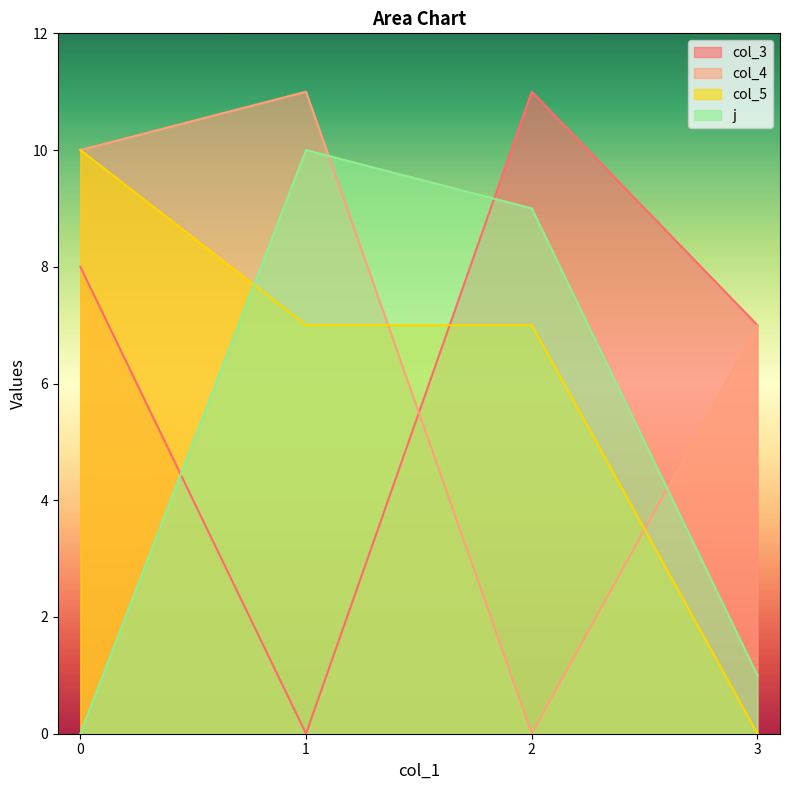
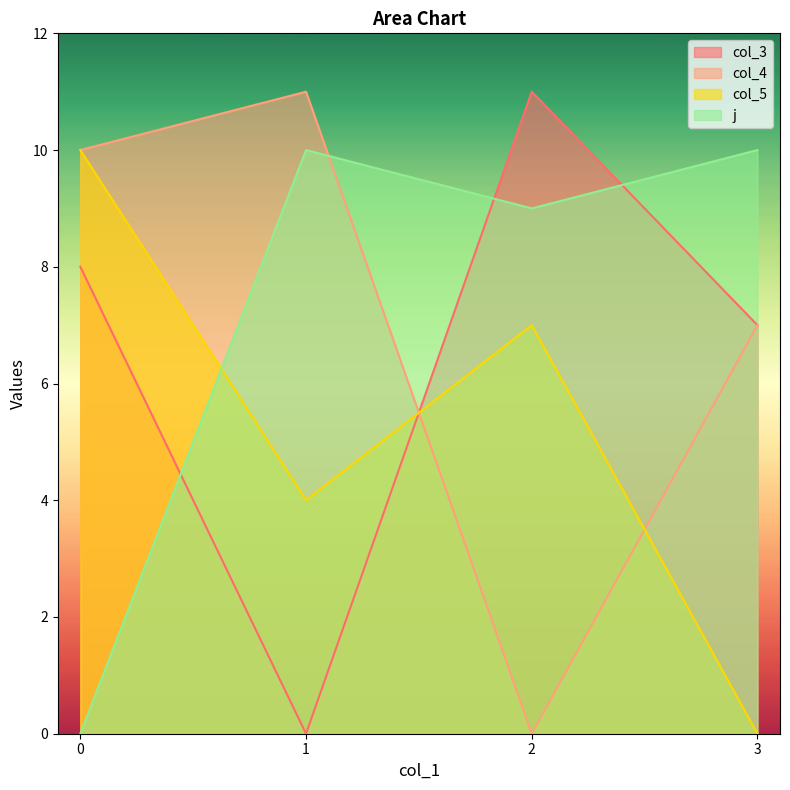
col_5, 1: 7 -> 4
j, 3: 1 -> 10
